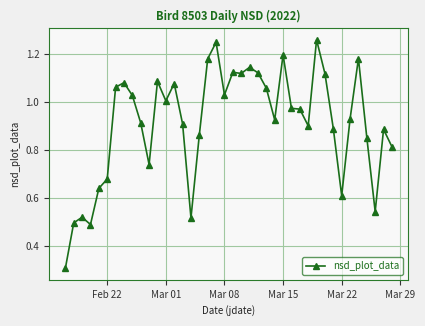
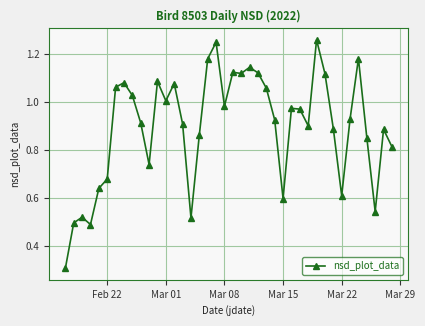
Mar 08: 1.03 -> 0.98
Mar 15: 1.20 -> 0.60
